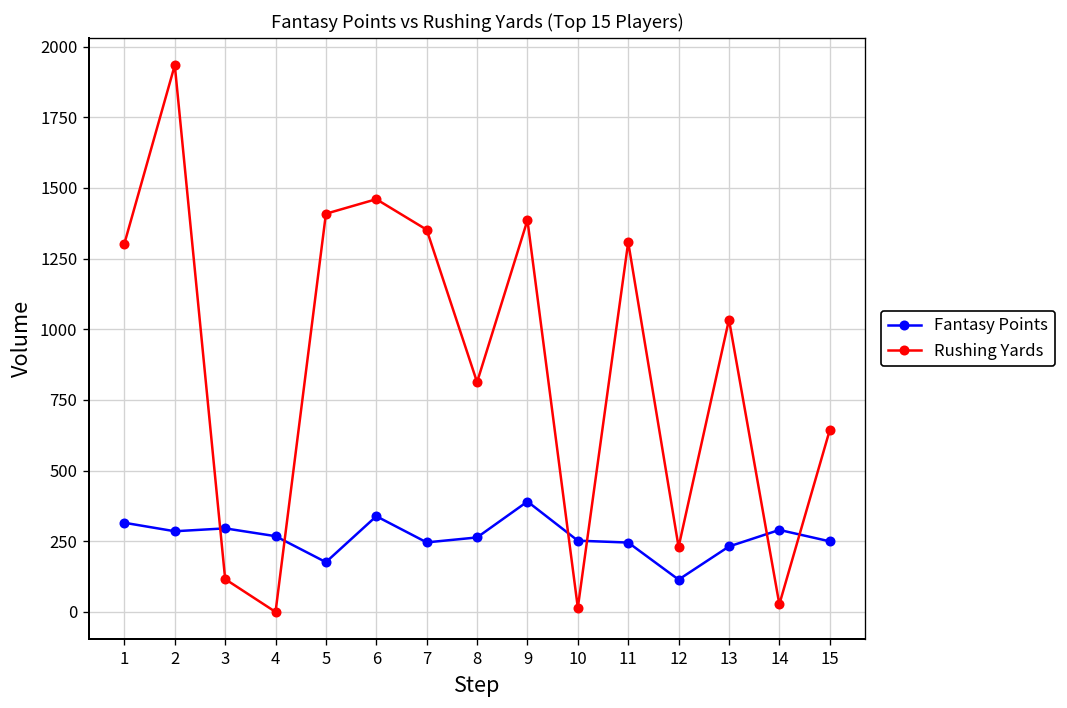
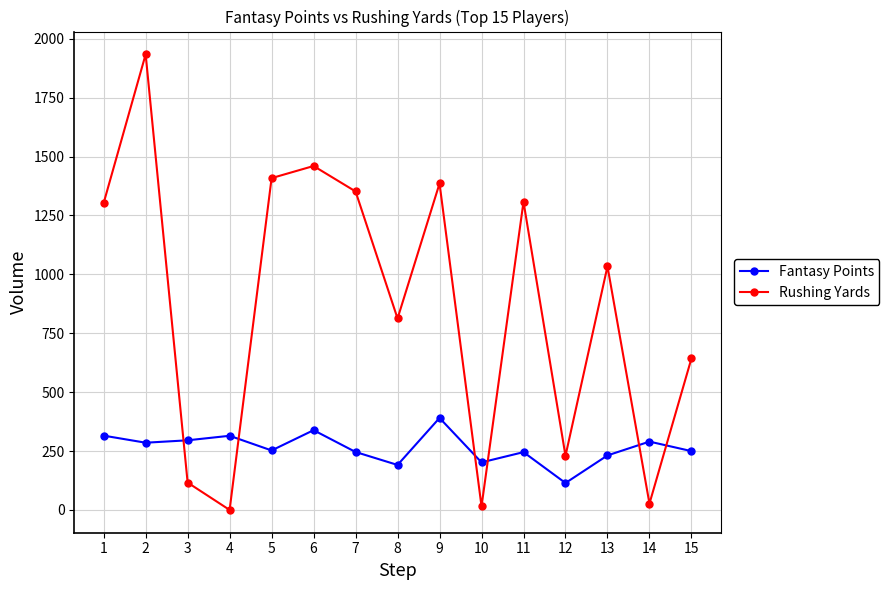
Fantasy Points, 4: 270 -> 310
Fantasy Points, 5: 180 -> 250
Fantasy Points, 8: 260 -> 190
Fantasy Points, 10: 250 -> 200
